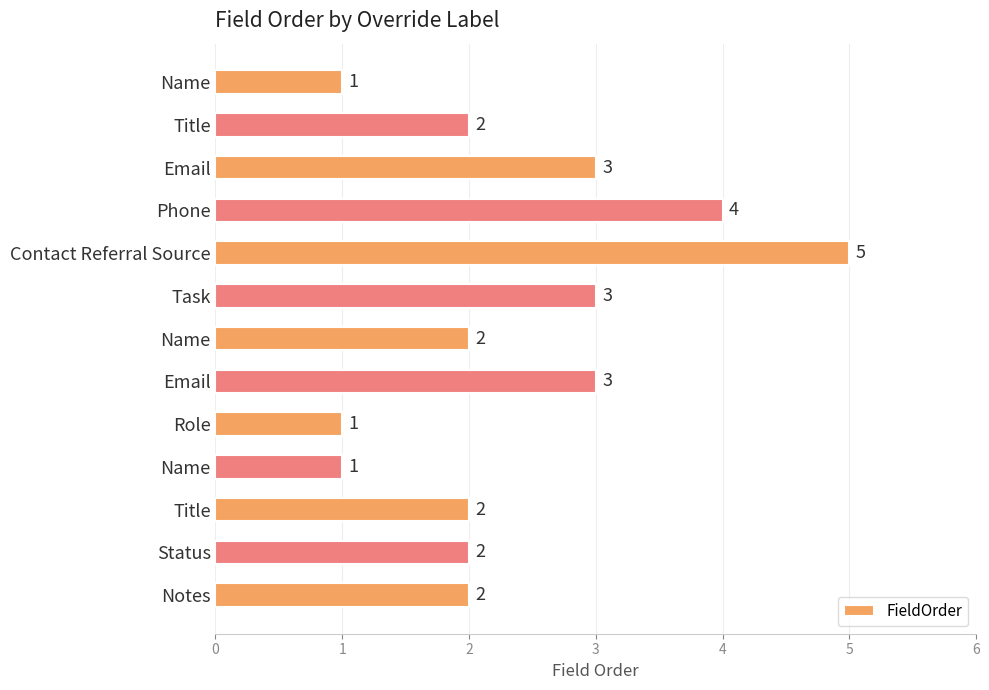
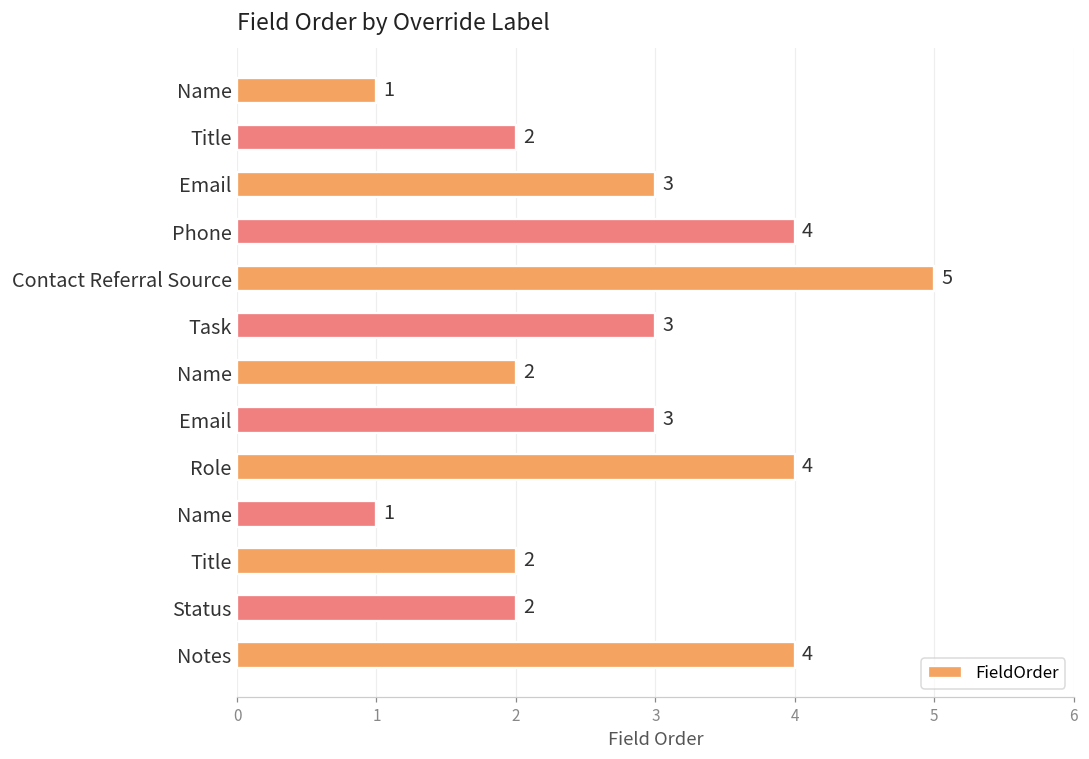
Role: 1 -> 4
Notes: 2 -> 4
